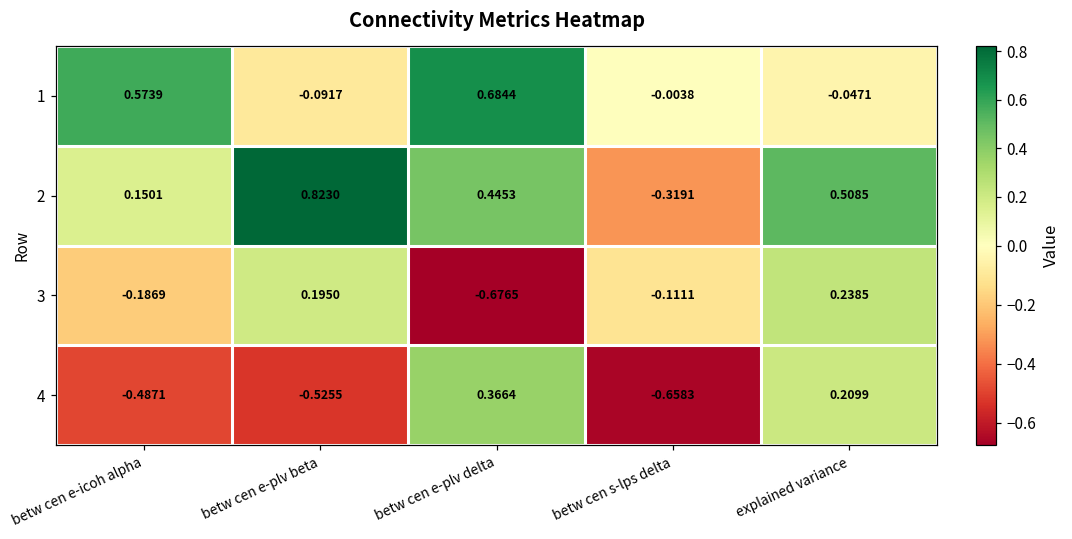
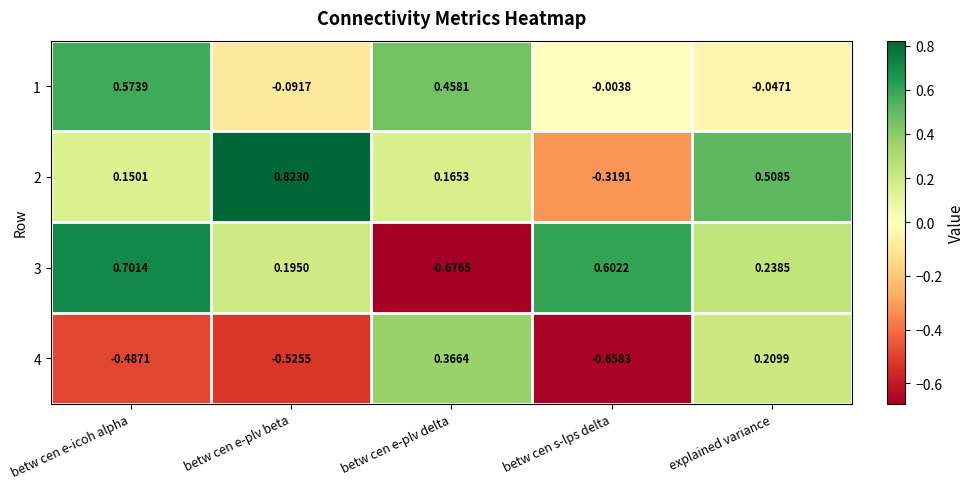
1, betw cen e-plv delta: 0.6844 -> 0.4581
2, betw cen e-plv delta: 0.4453 -> 0.1653
3, betw cen e-icoh alpha: -0.1869 -> 0.7014
3, betw cen s-lps delta: -0.1111 -> 0.6022
